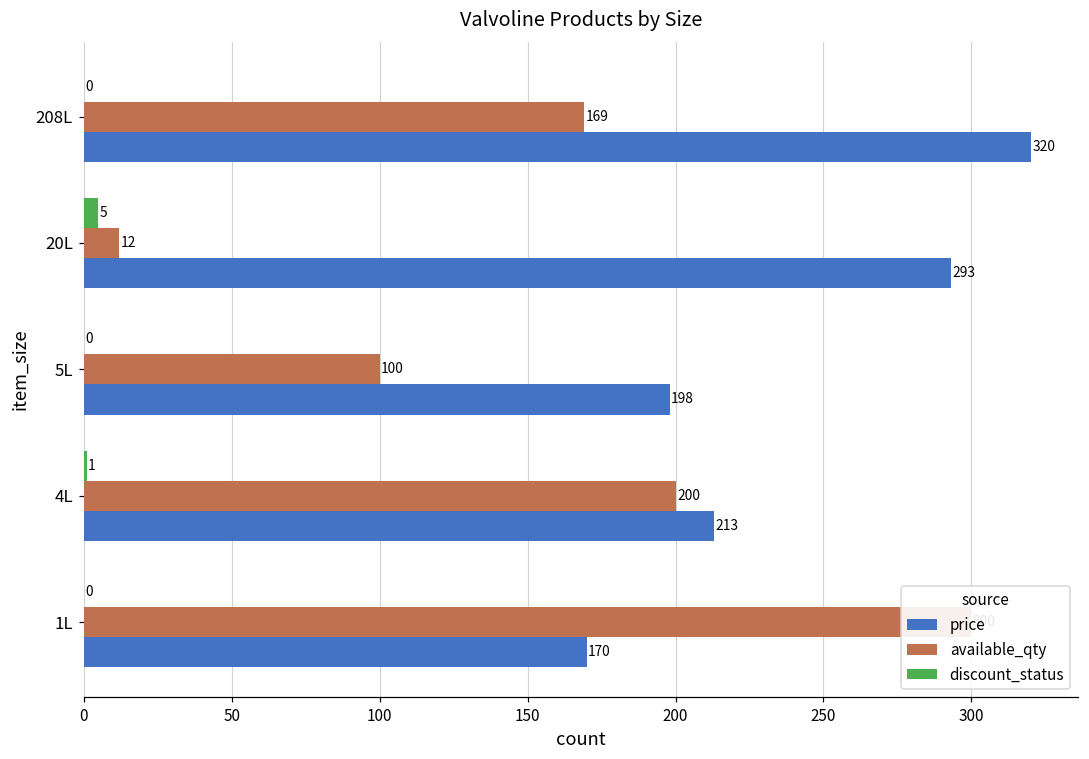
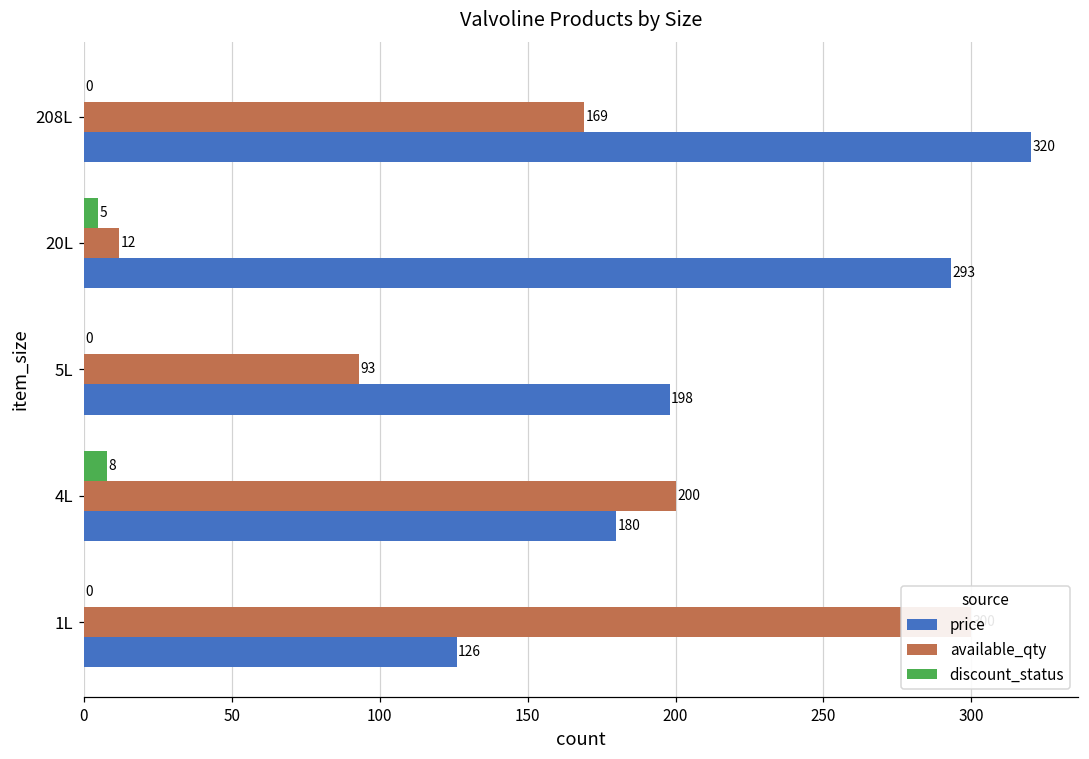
available_qty, 5L: 100 -> 93
discount_status, 4L: 1 -> 8
price, 4L: 213 -> 180
price, 1L: 170 -> 126
